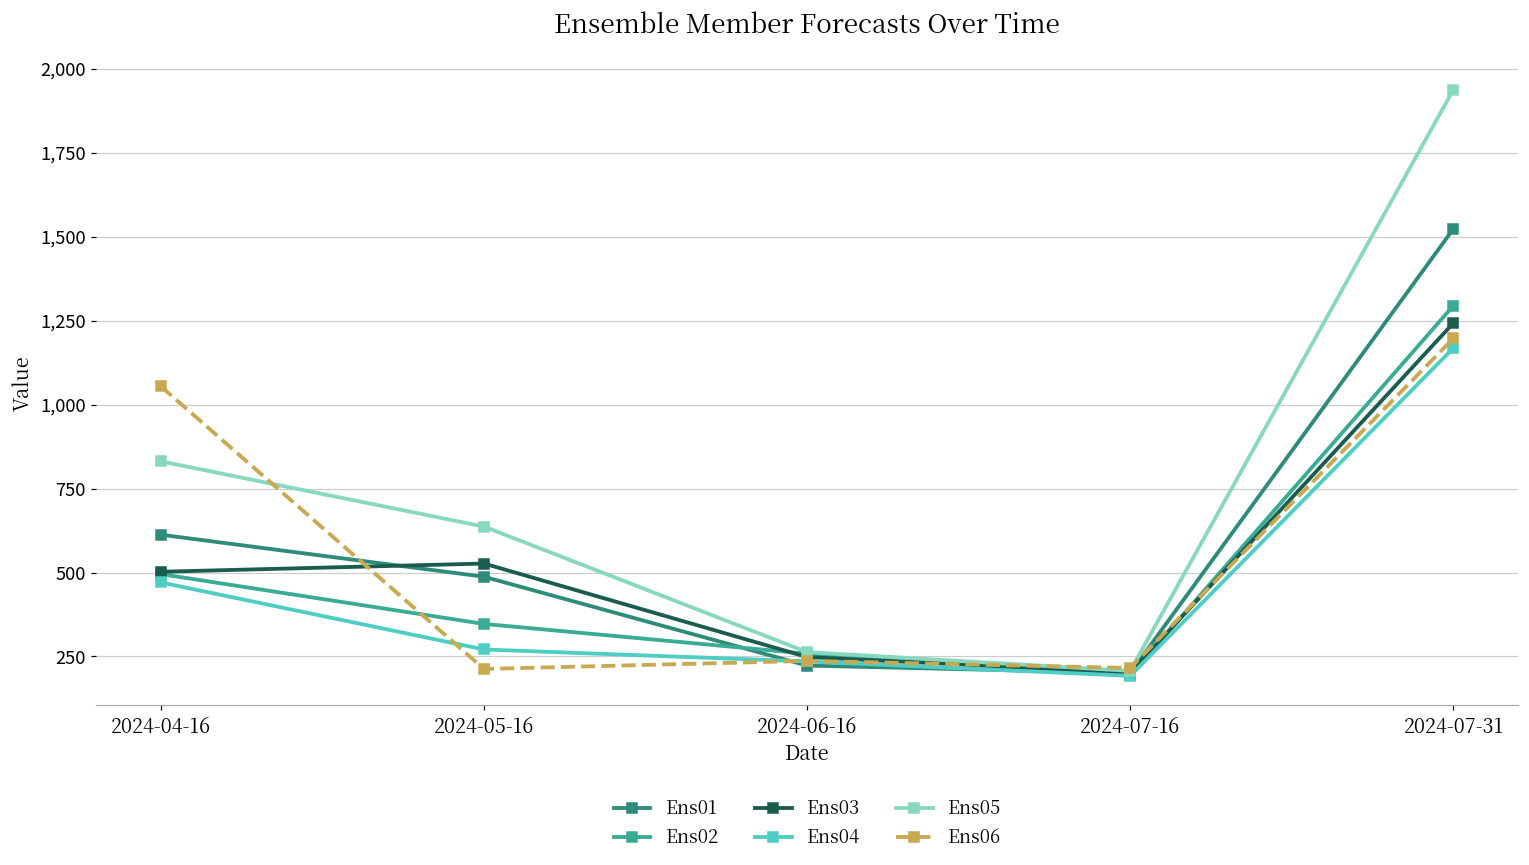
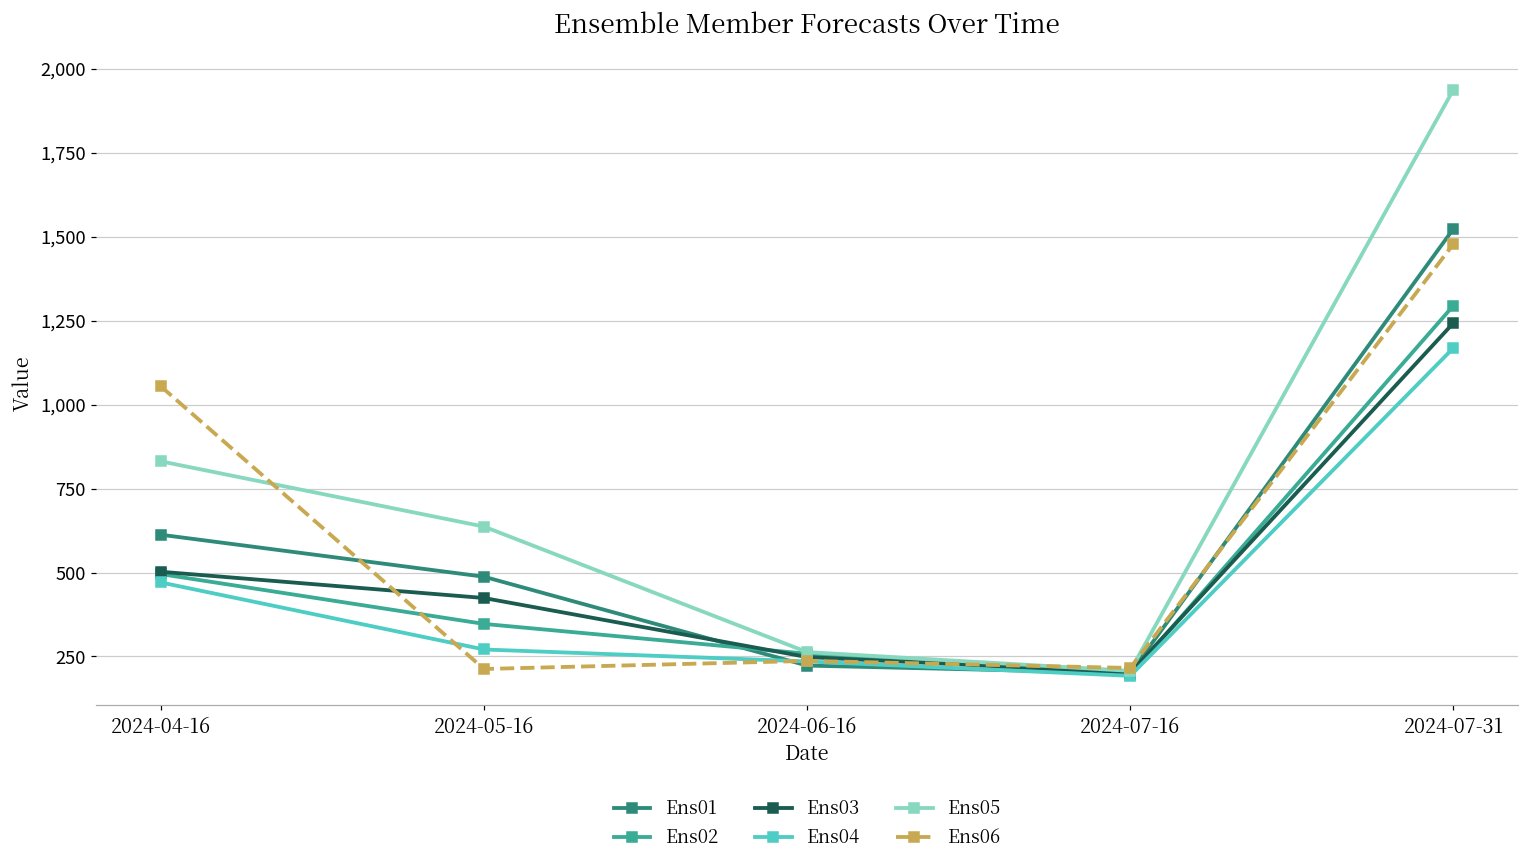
Ens03, 2024-05-16: 530 -> 420
Ens06, 2024-07-31: 1,200 -> 1,480
